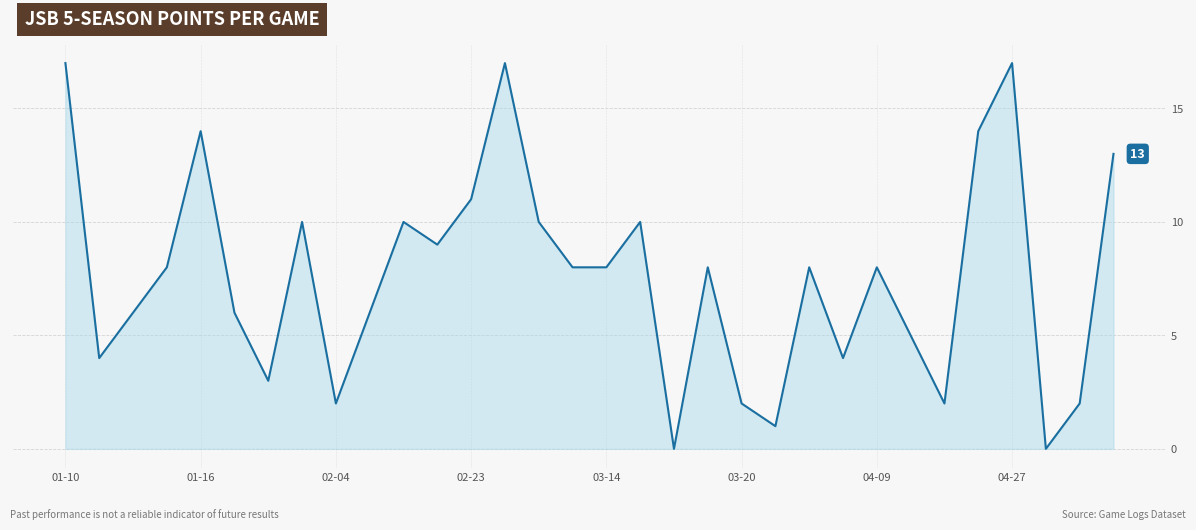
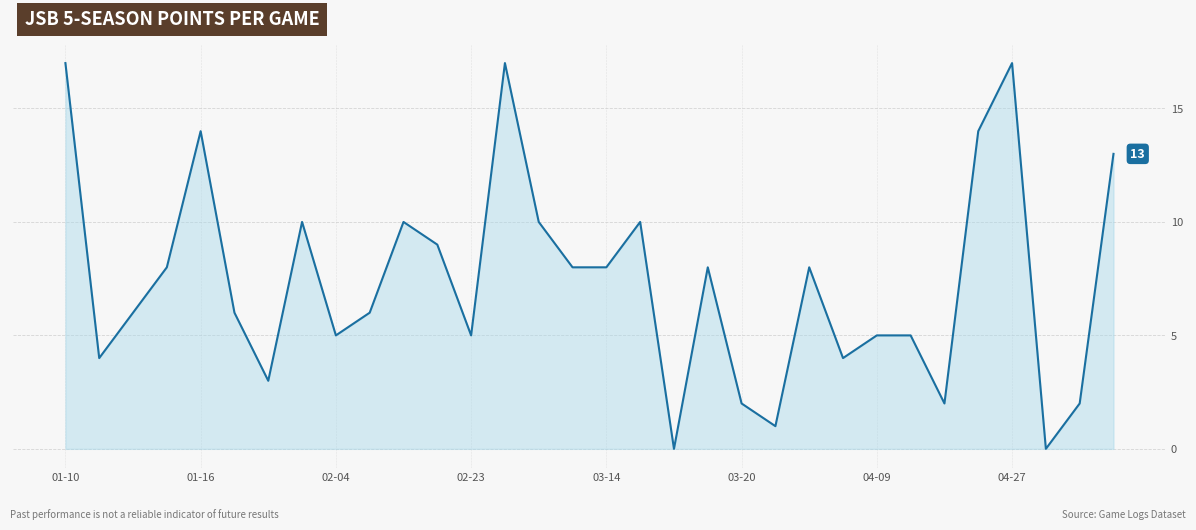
02-04: 2 -> 5
02-23: 11 -> 5
04-09: 8 -> 5
